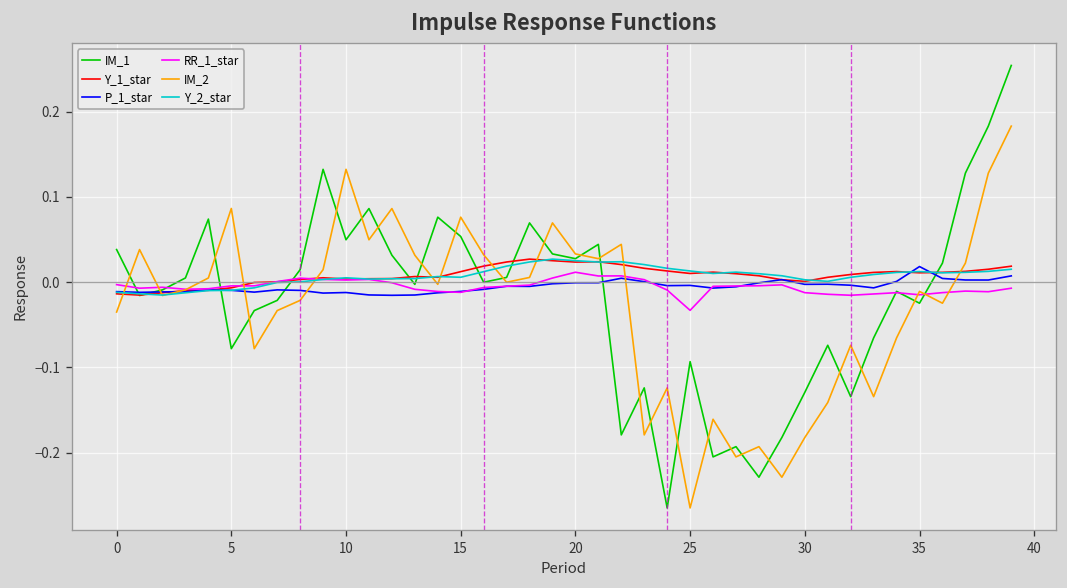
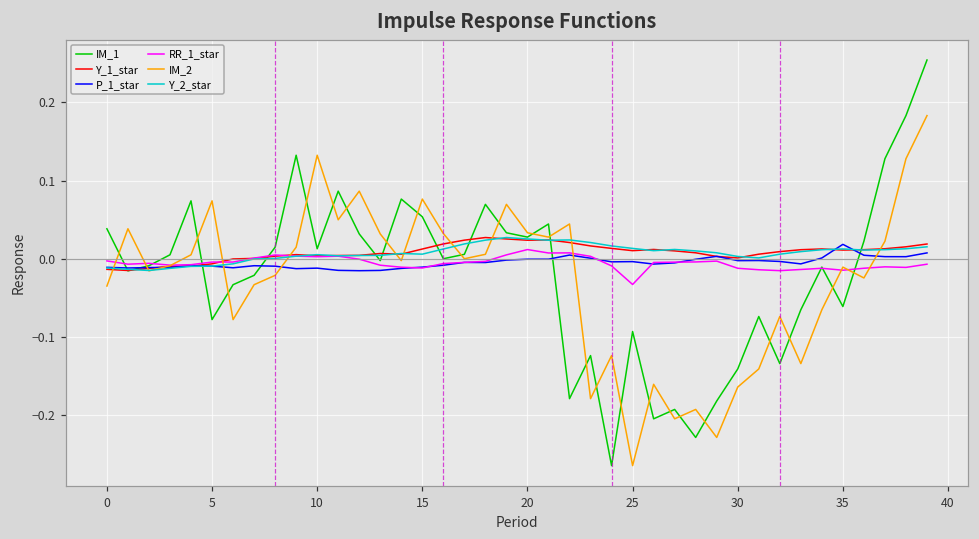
IM_2, 5: 0.09 -> 0.07
IM_1, 10: 0.05 -> 0.01
IM_1, 30: -0.13 -> -0.14
IM_2, 30: -0.18 -> -0.16
IM_1, 35: -0.02 -> -0.06
